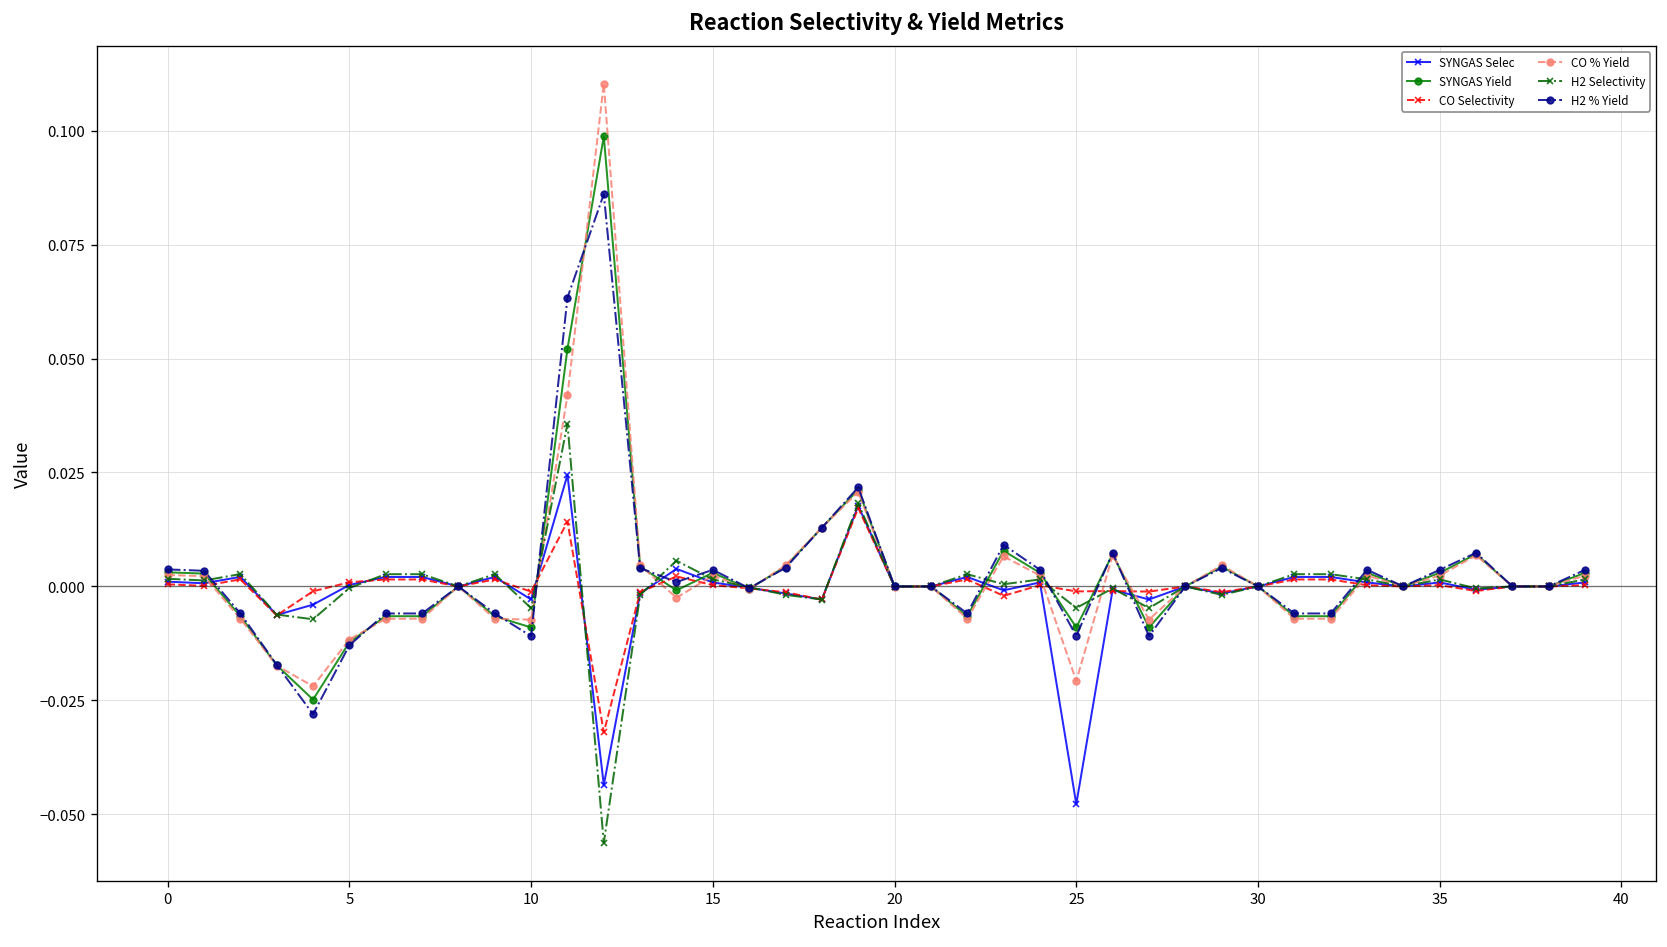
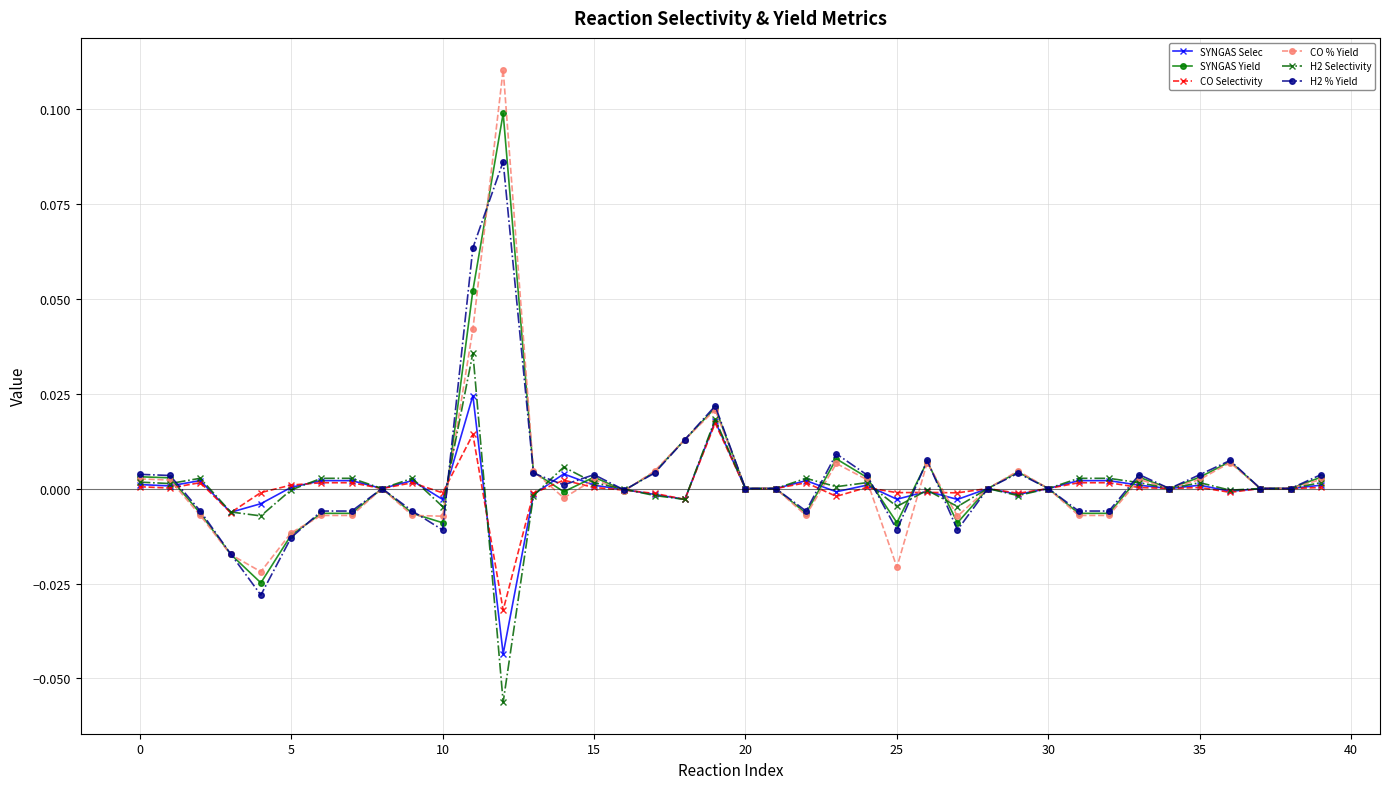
SYNGAS Selec, 25: -0.048 -> -0.003
